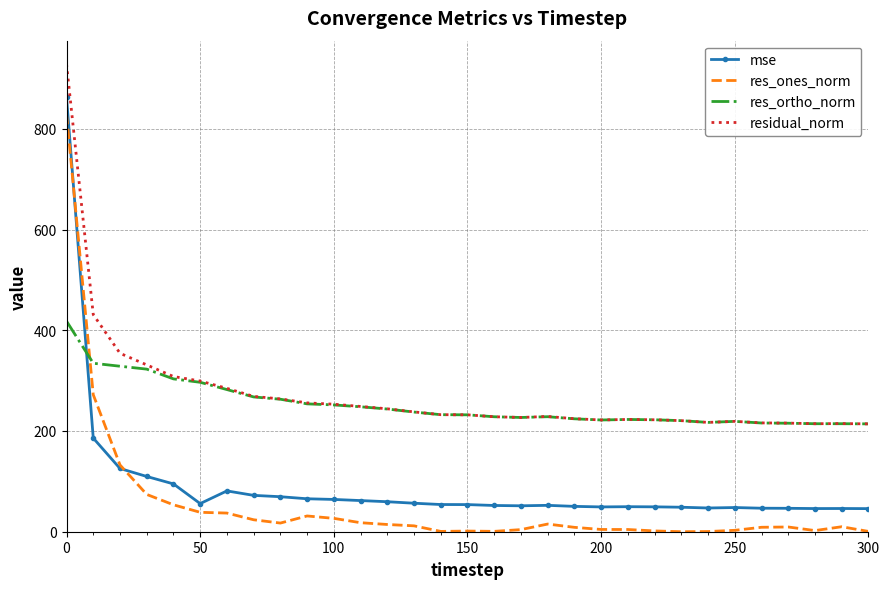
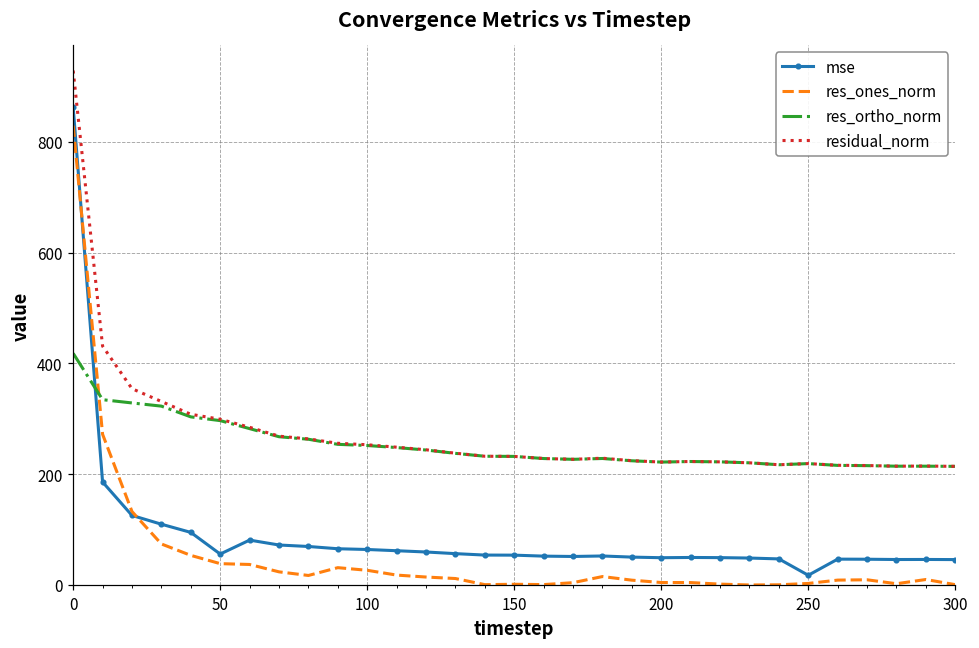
mse, 250: 50 -> 20
